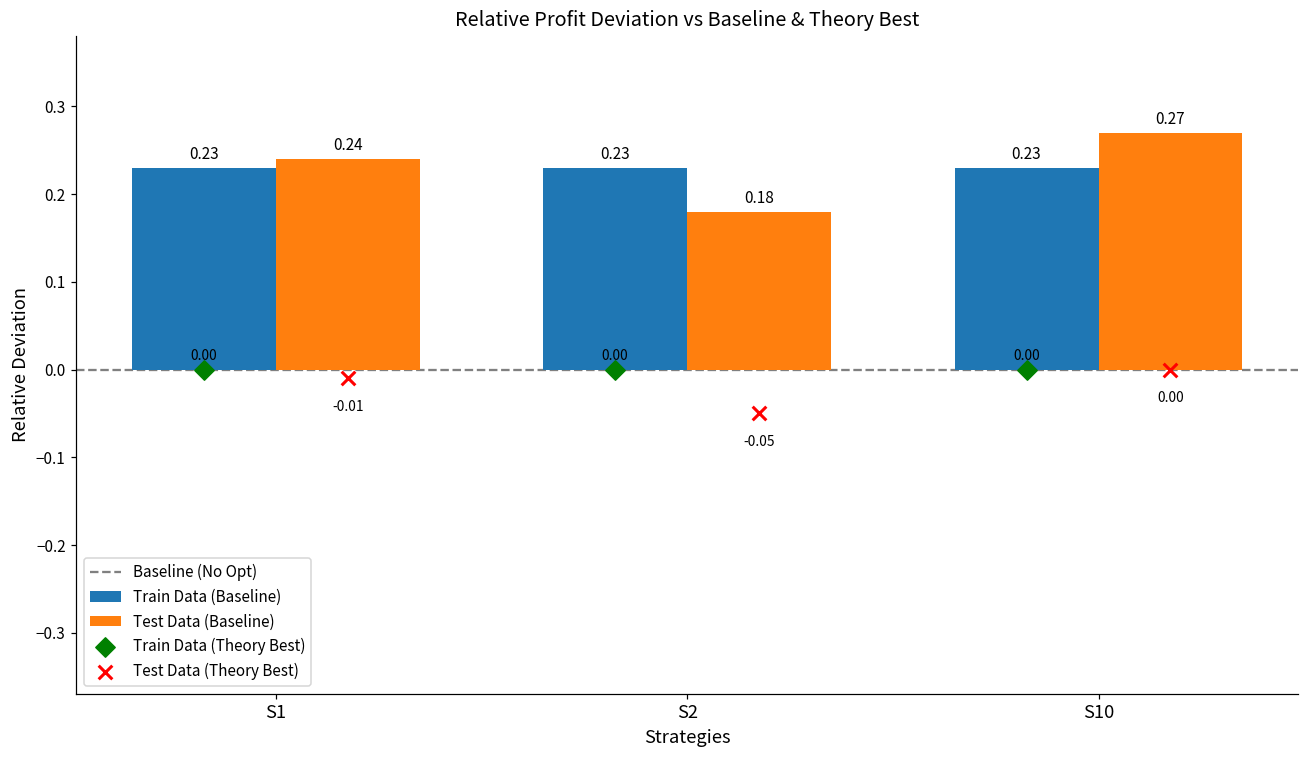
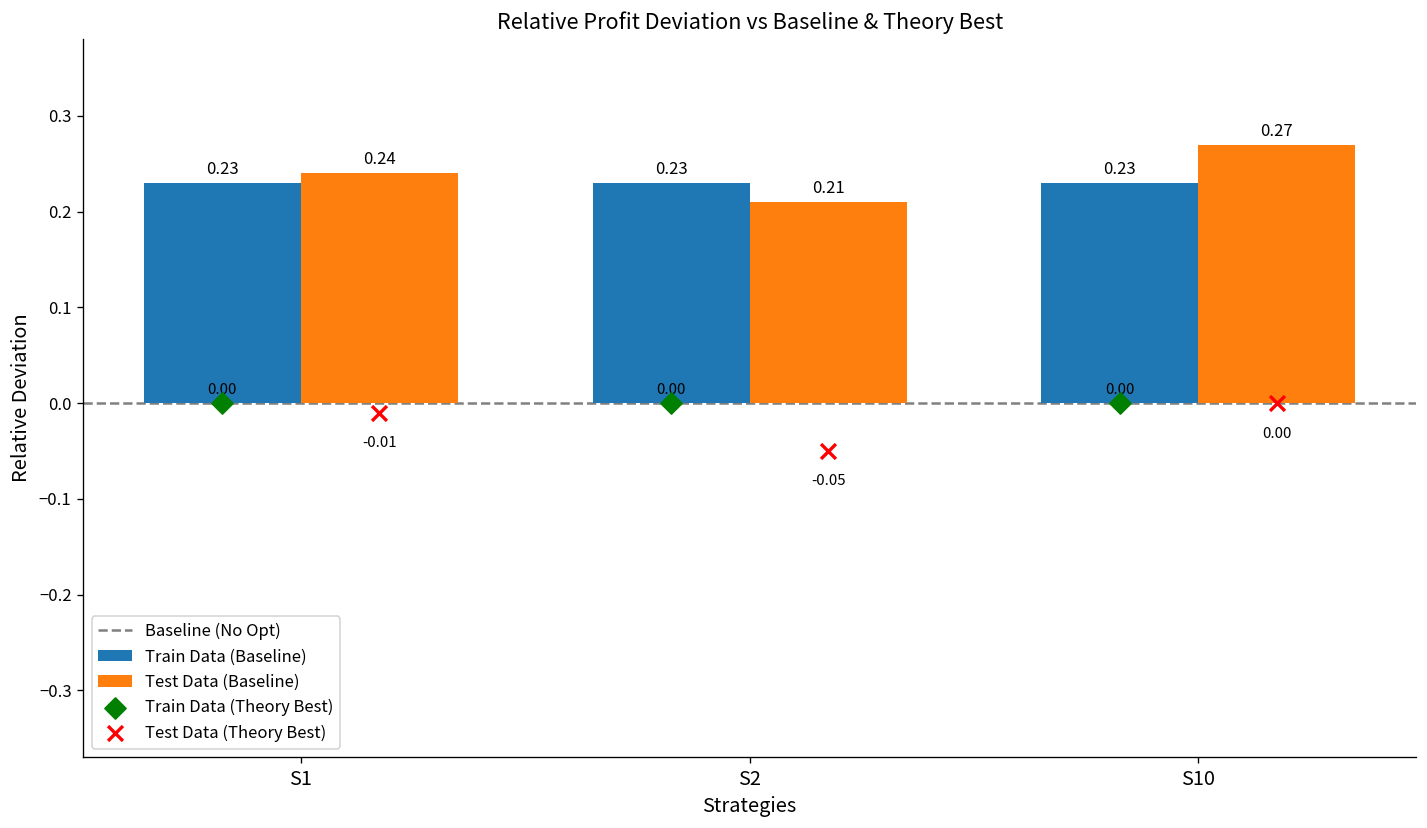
Test Data (Baseline), S2: 0.18 -> 0.21
